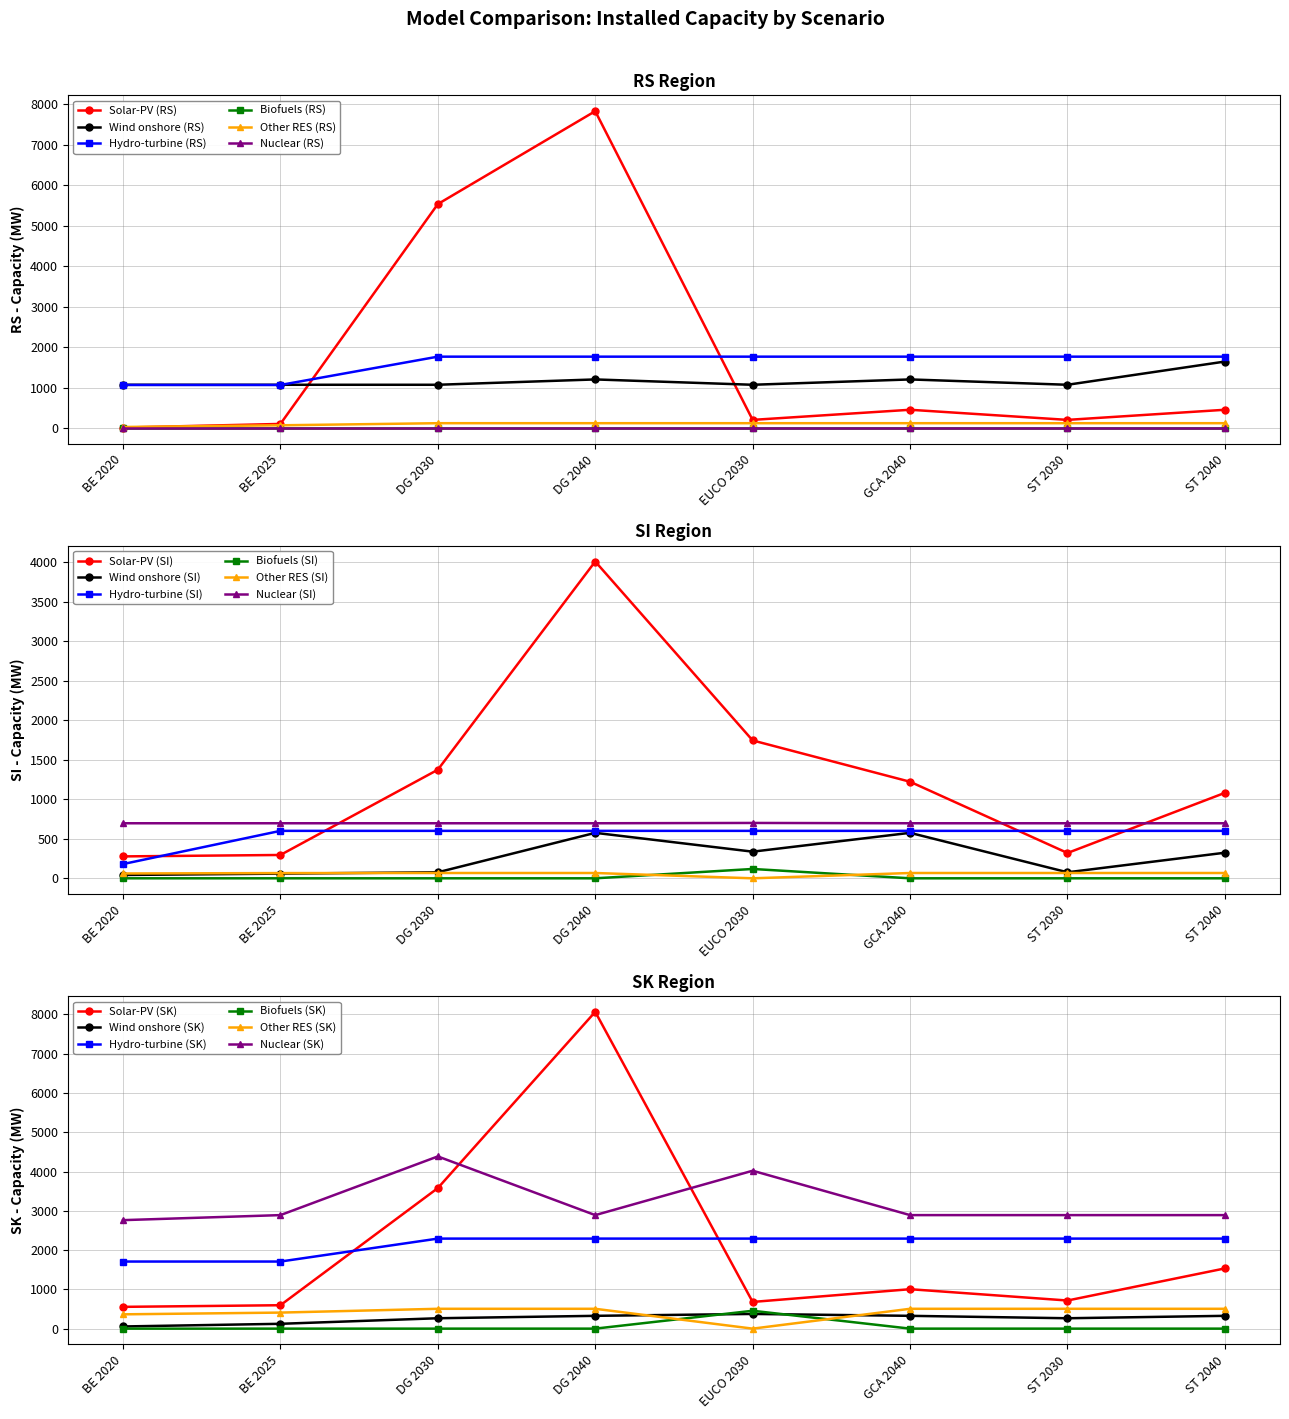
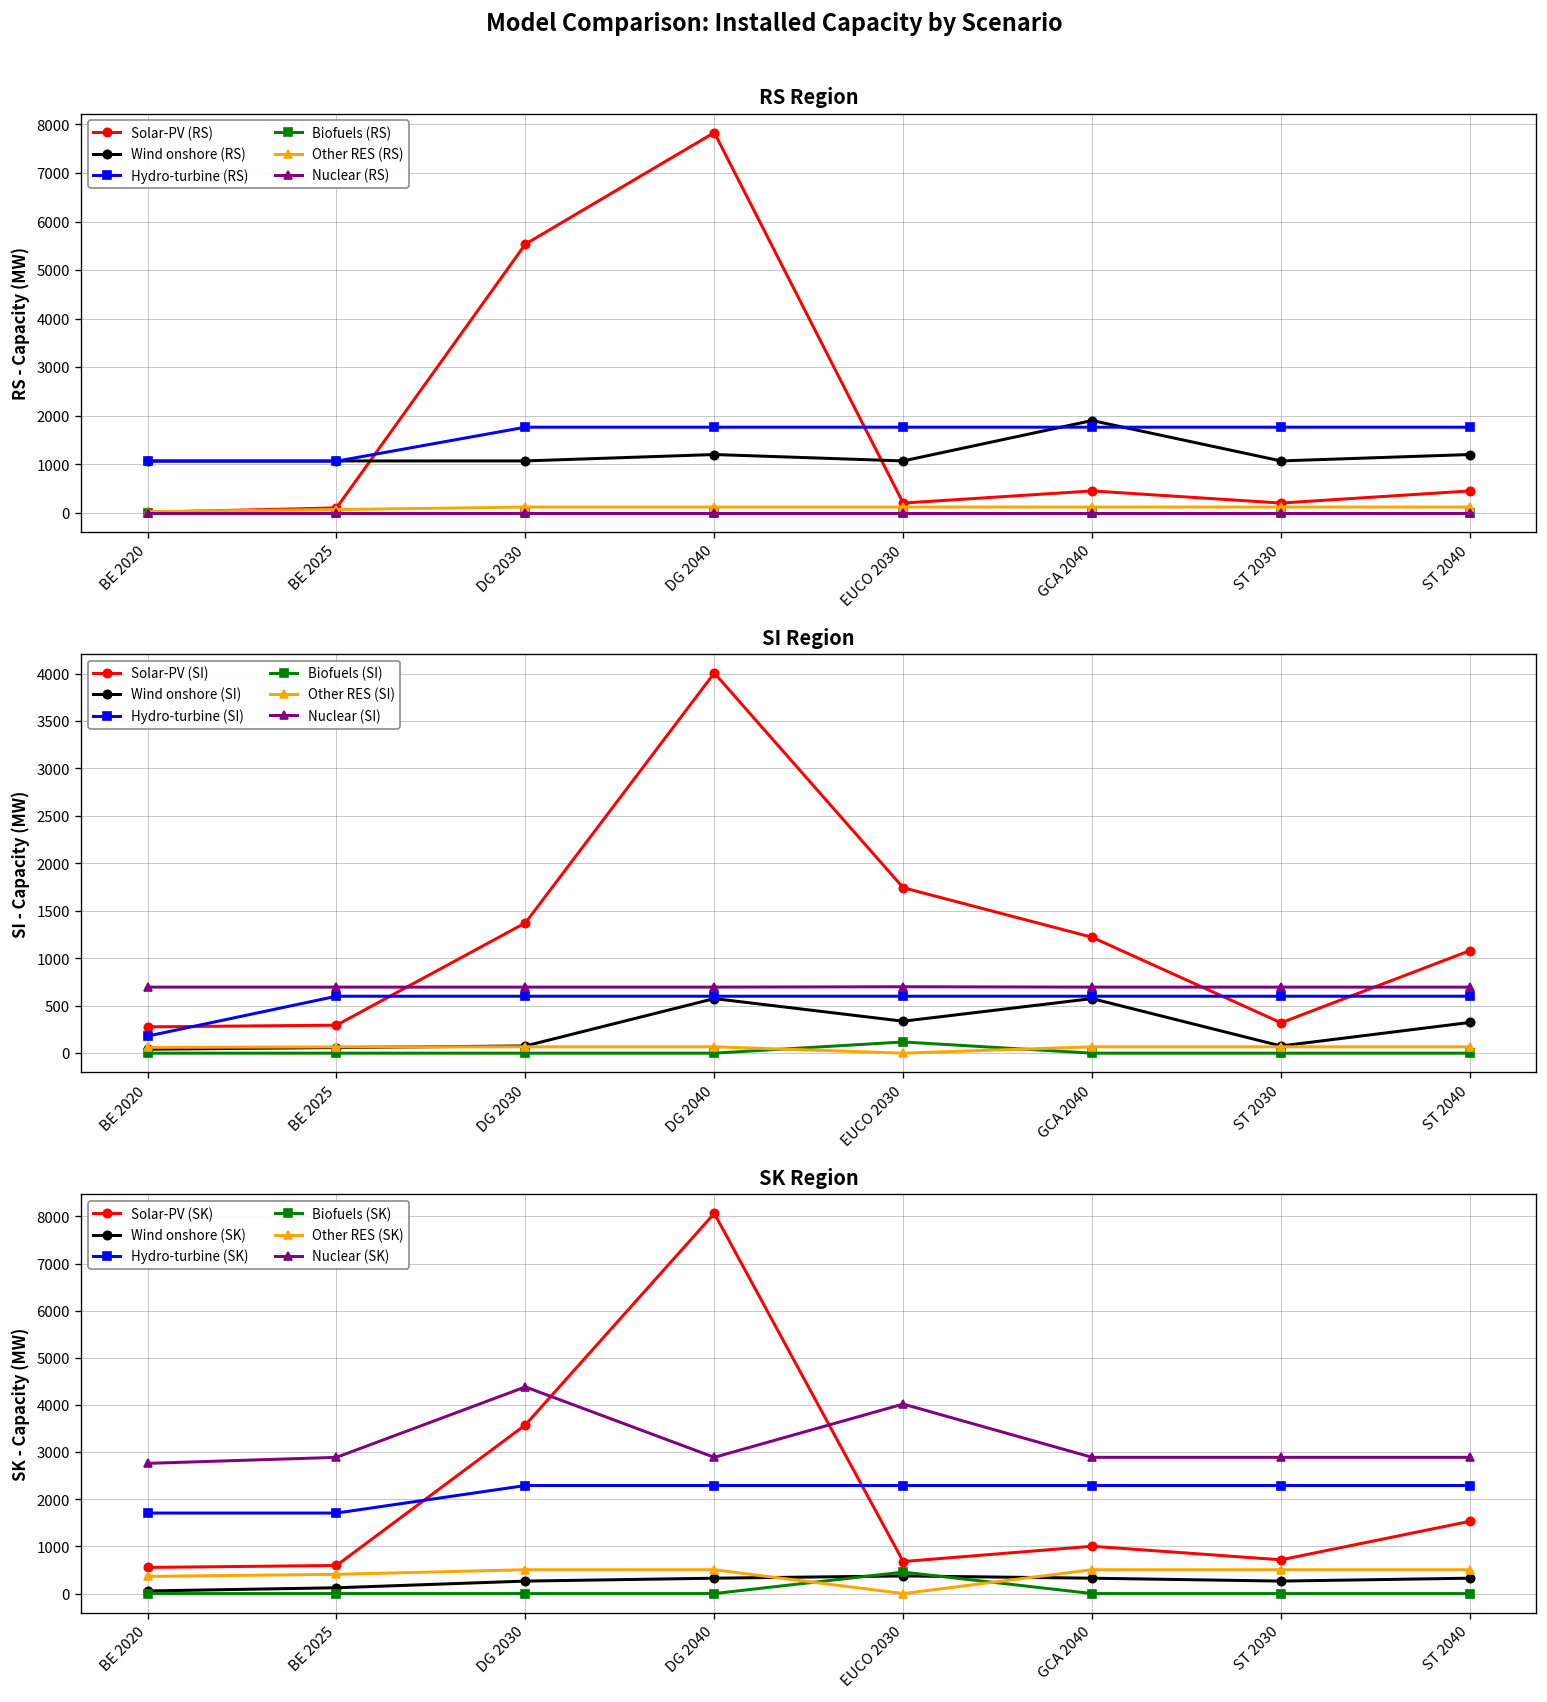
RS Region, Wind onshore (RS), GCA 2040: 1200 -> 1900
RS Region, Wind onshore (RS), ST 2040: 1600 -> 1200
